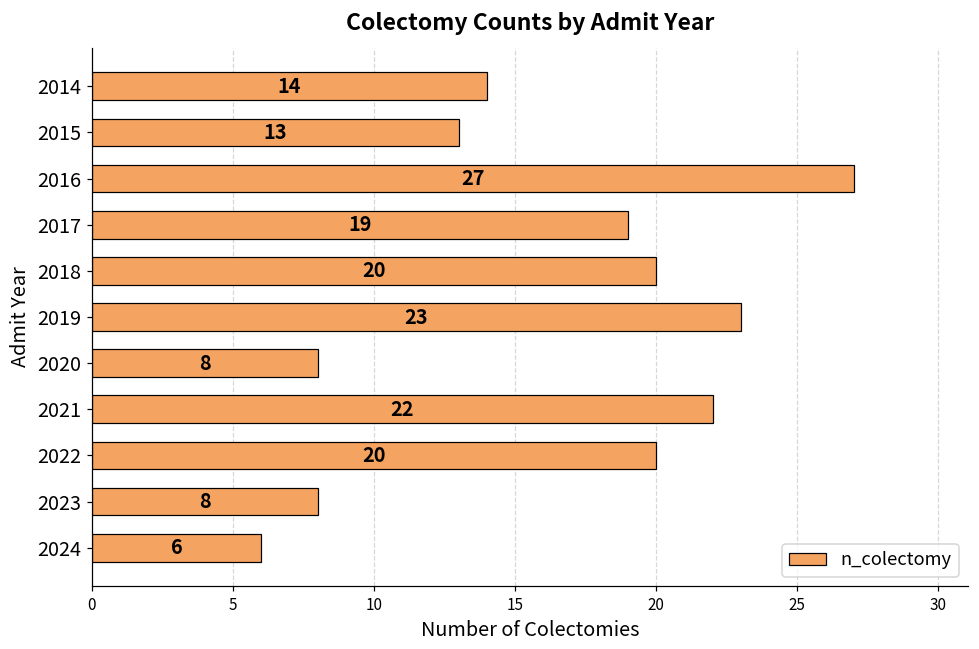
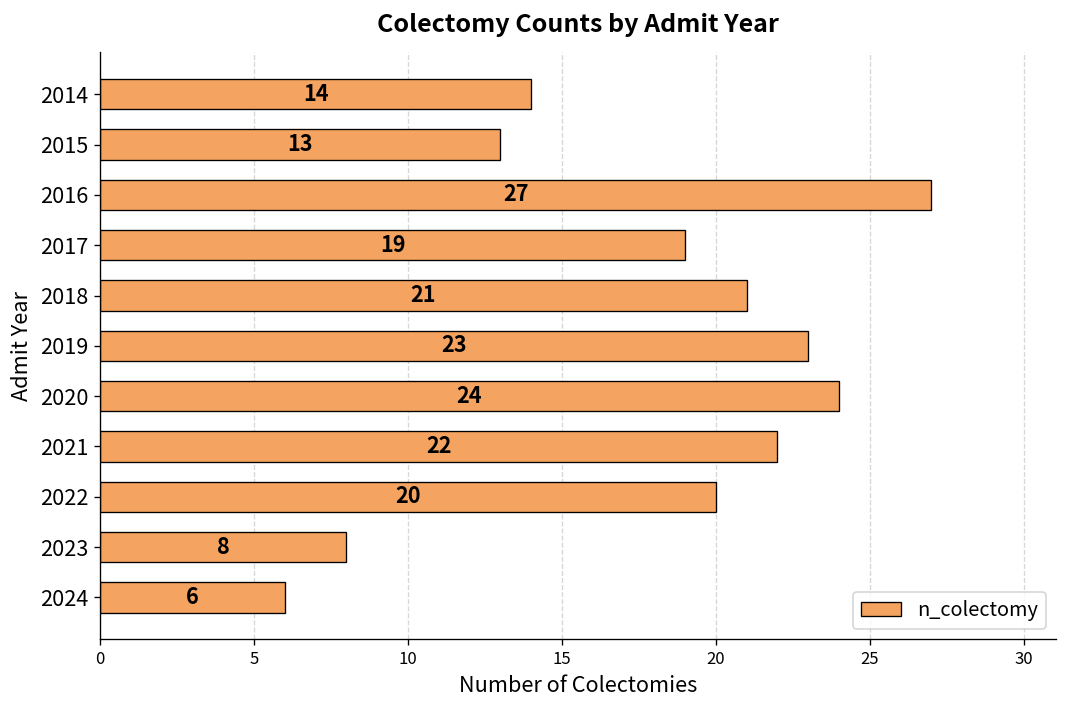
2018: 20 -> 21
2020: 8 -> 24
